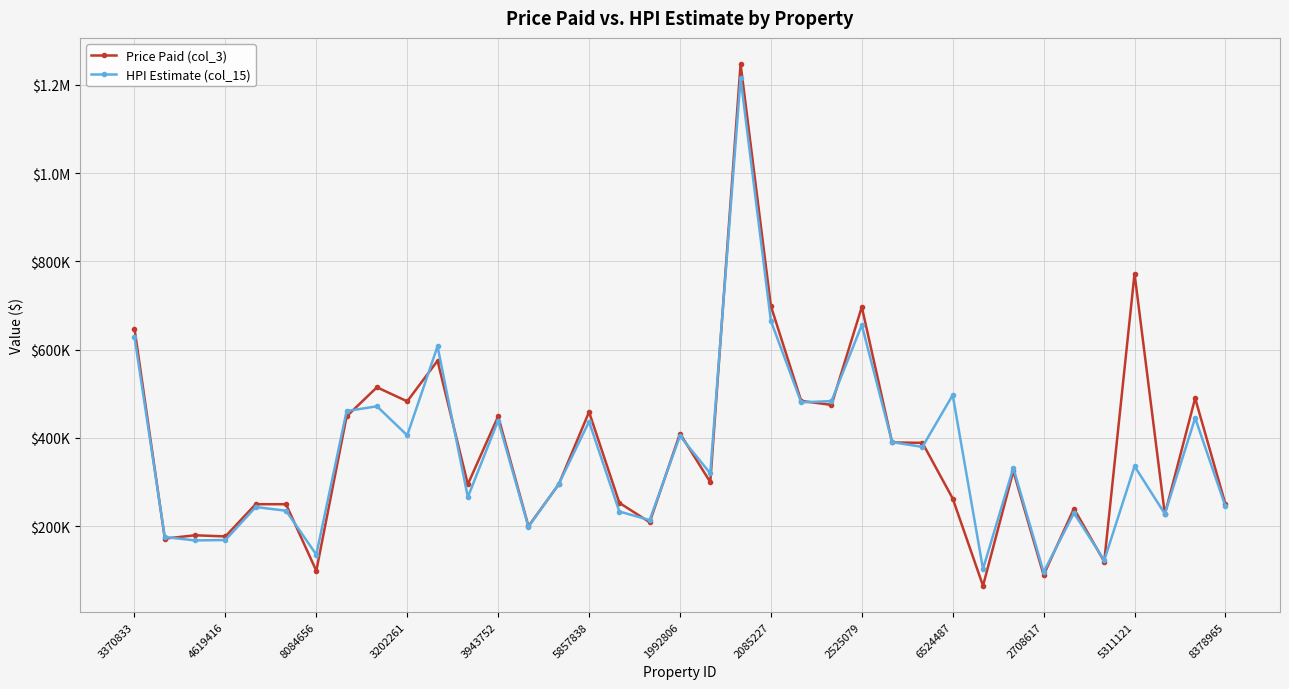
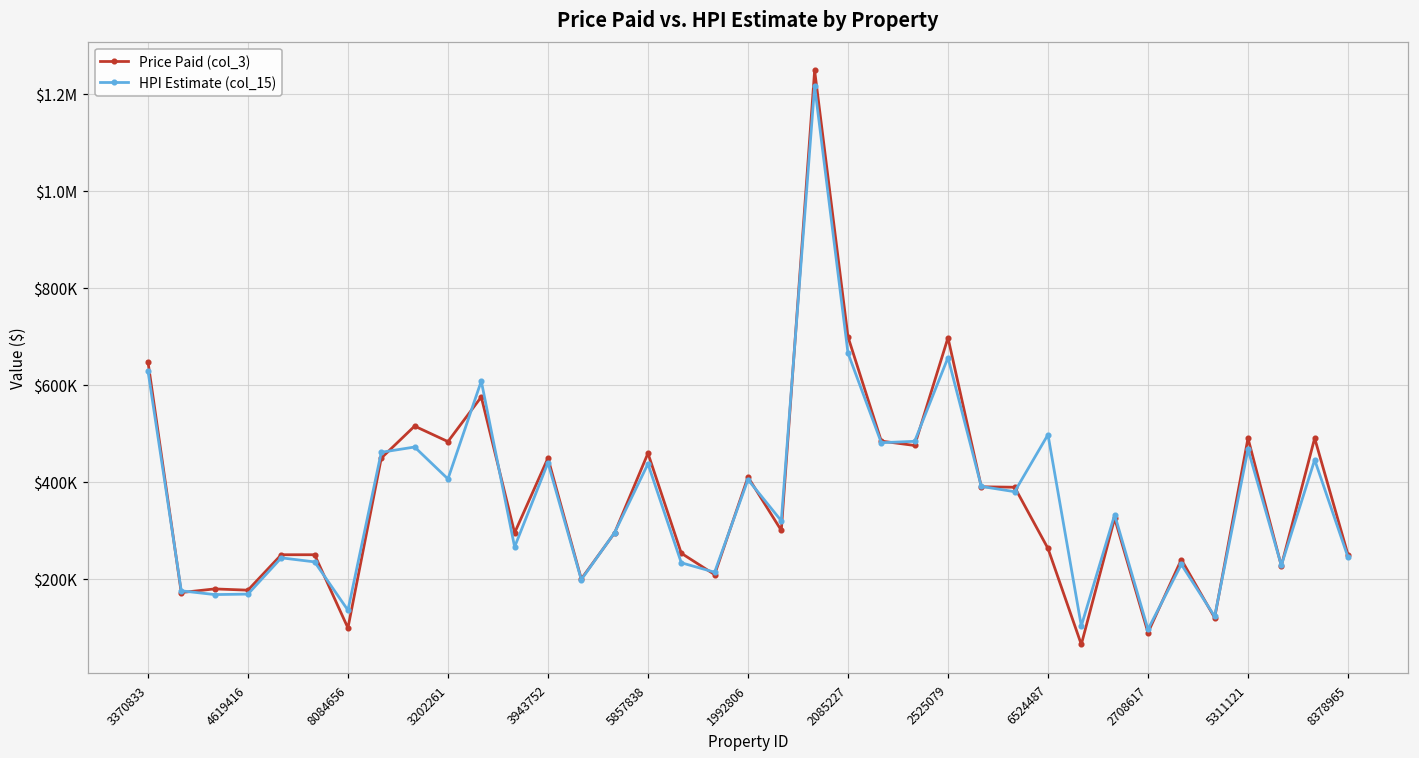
Price Paid (col_3), 5311121: $770000 -> $490000
HPI Estimate (col_15), 5311121: $340000 -> $470000
